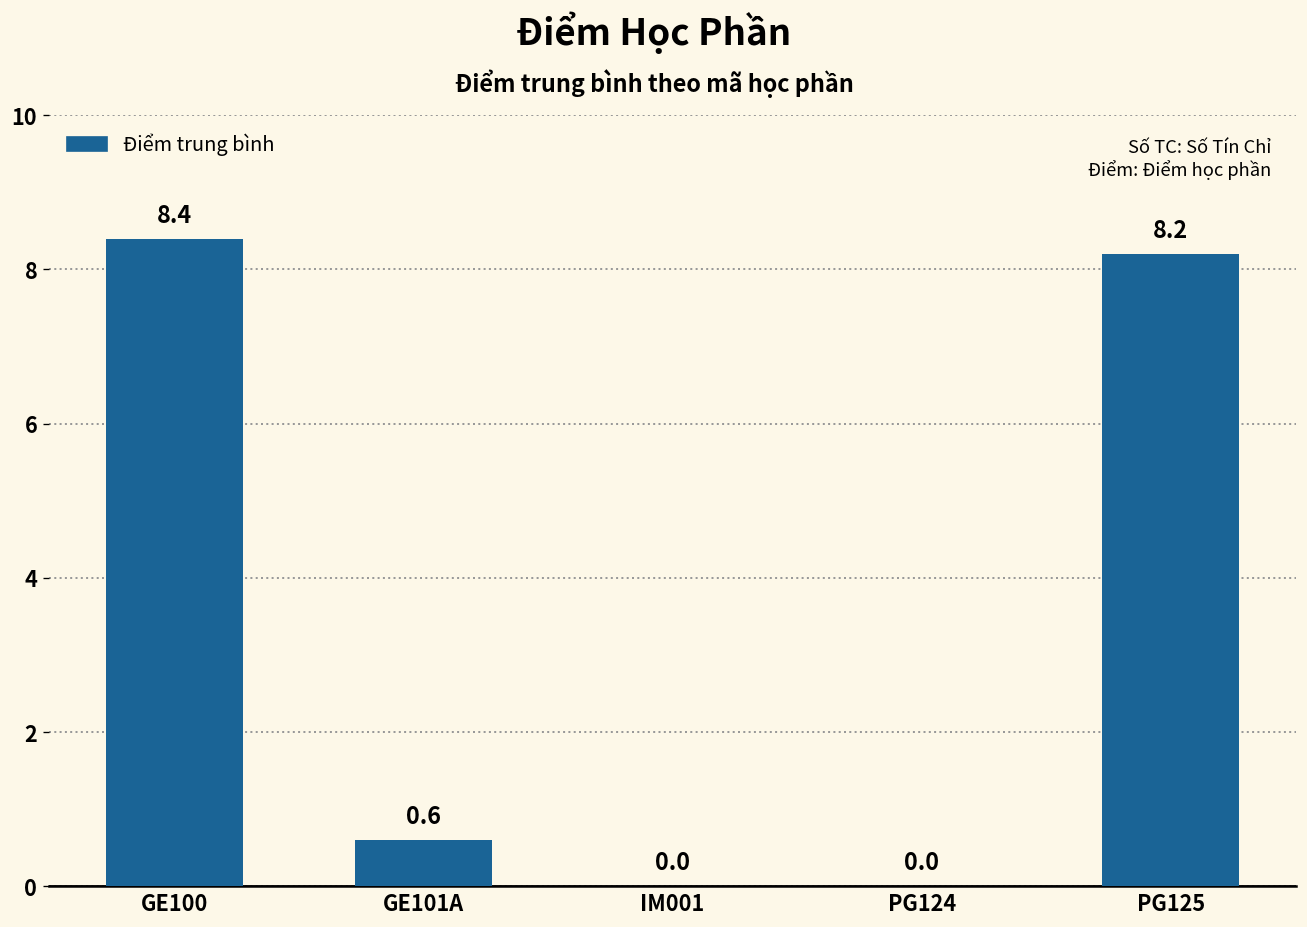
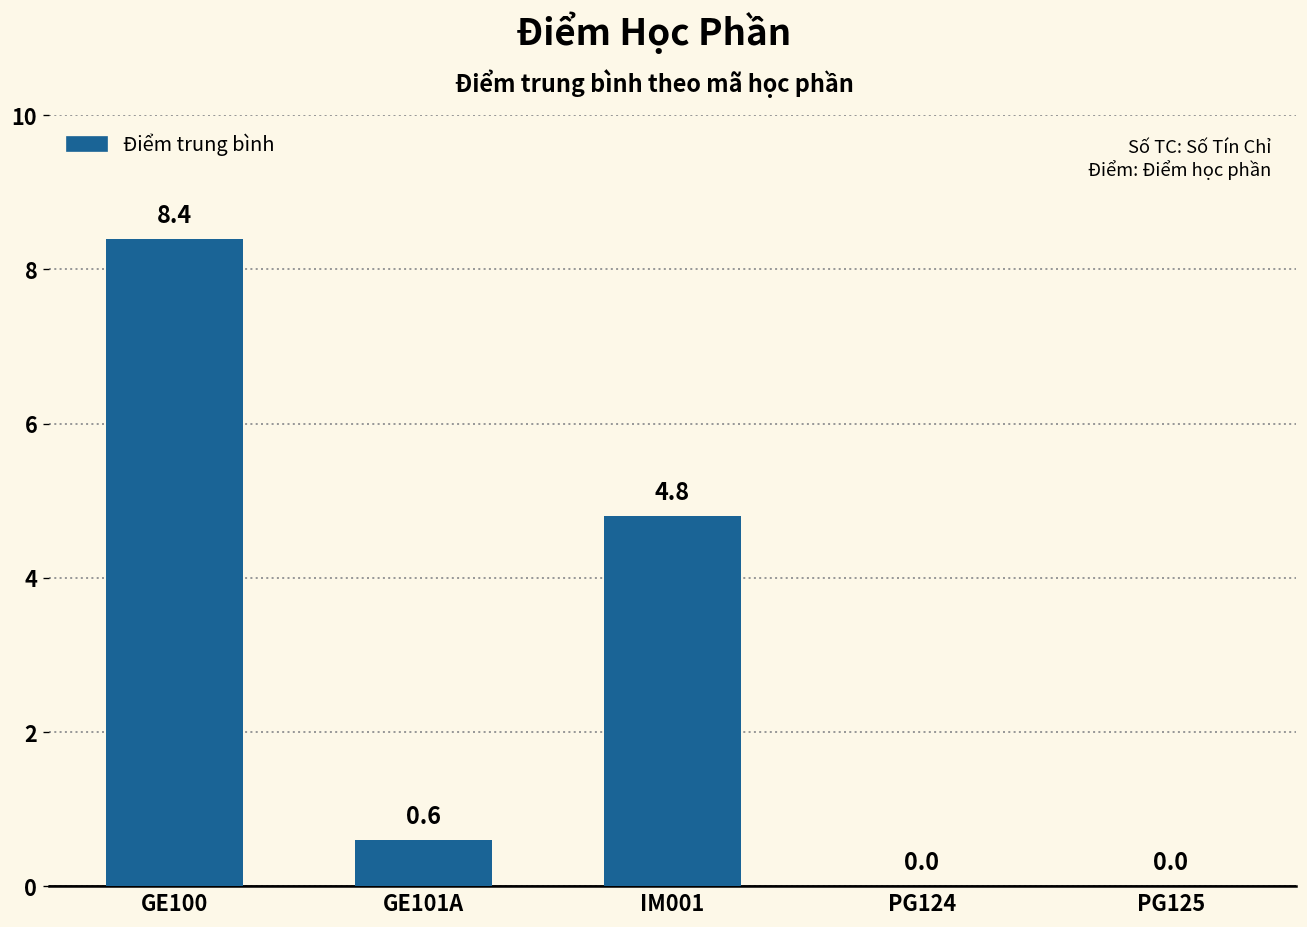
IM001: 0.0 -> 4.8
PG125: 8.2 -> 0.0
